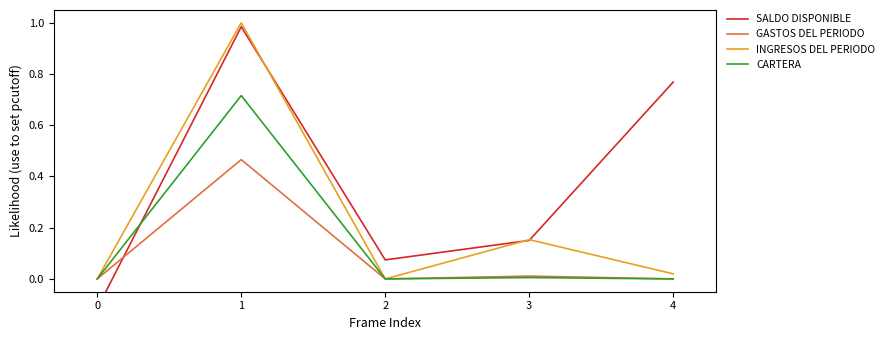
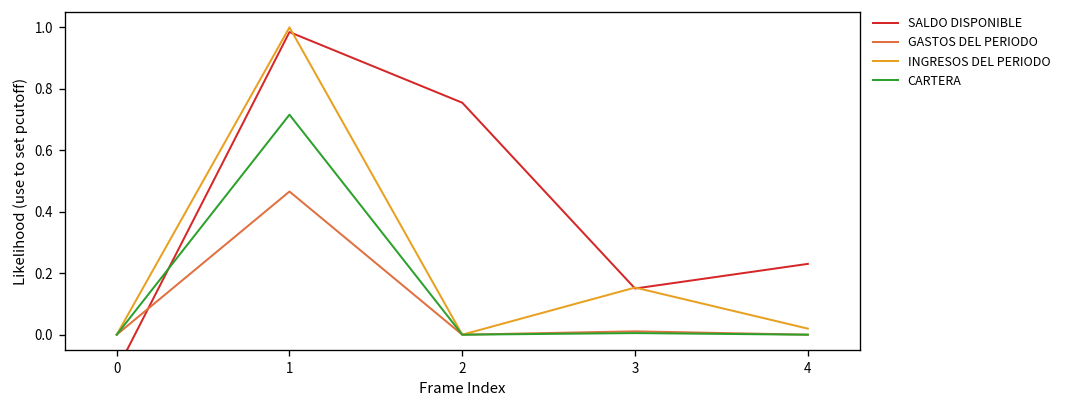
SALDO DISPONIBLE, 2: 0.07 -> 0.75
SALDO DISPONIBLE, 4: 0.77 -> 0.23
